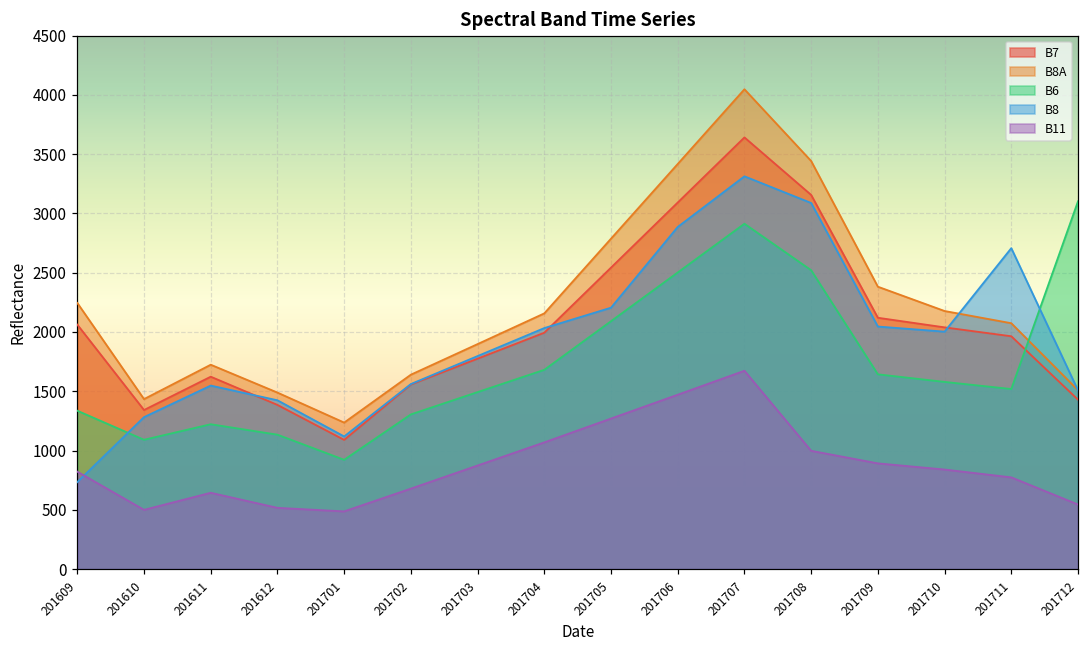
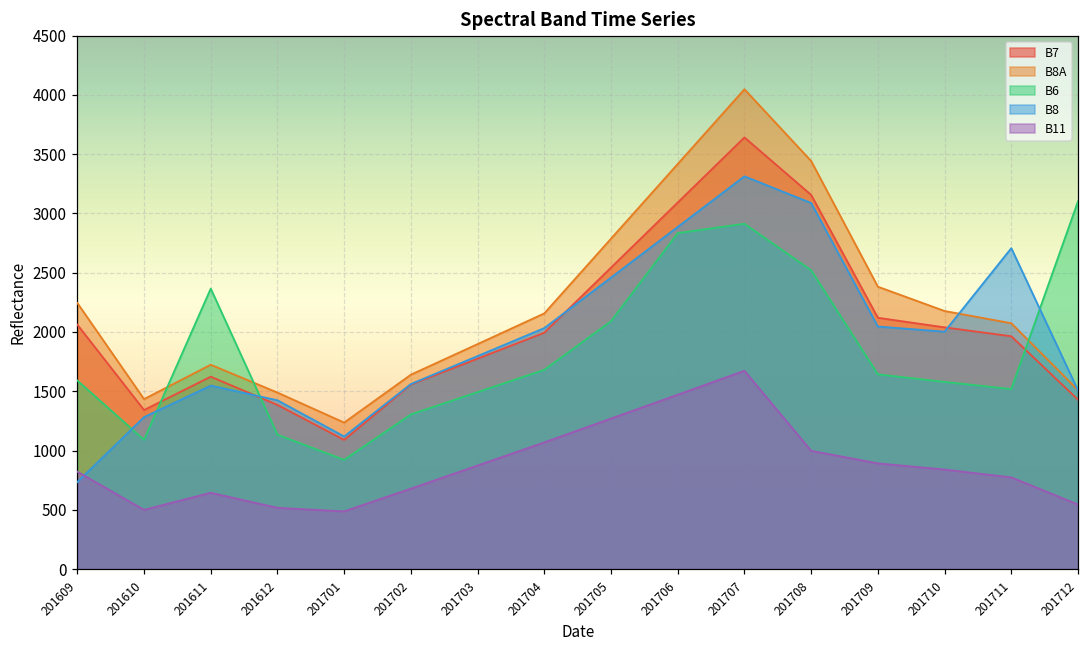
B6, 201609: 1340 -> 1590
B6, 201611: 1220 -> 2370
B8, 201705: 2210 -> 2460
B6, 201706: 2500 -> 2830
